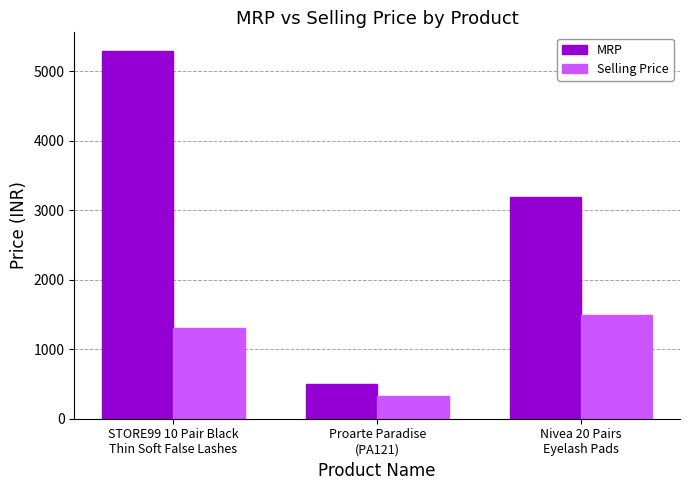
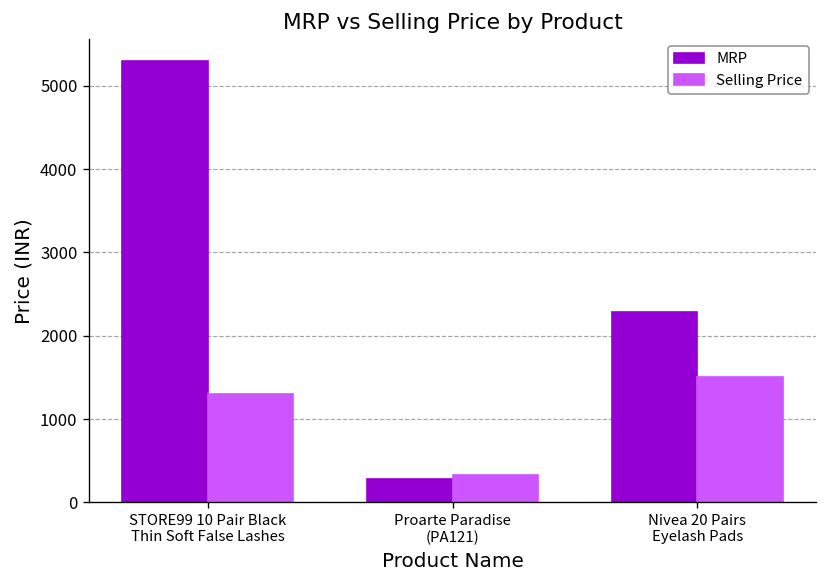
MRP, Proarte Paradise (PA121): 500 -> 300
MRP, Nivea 20 Pairs Eyelash Pads: 3200 -> 2300
